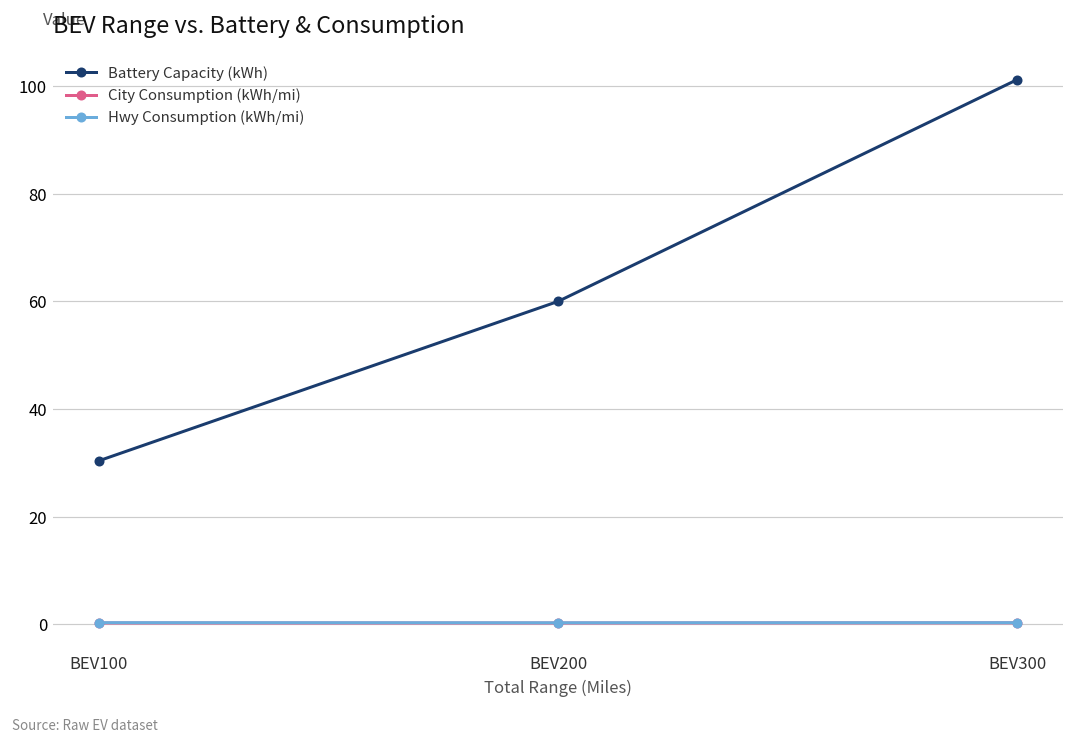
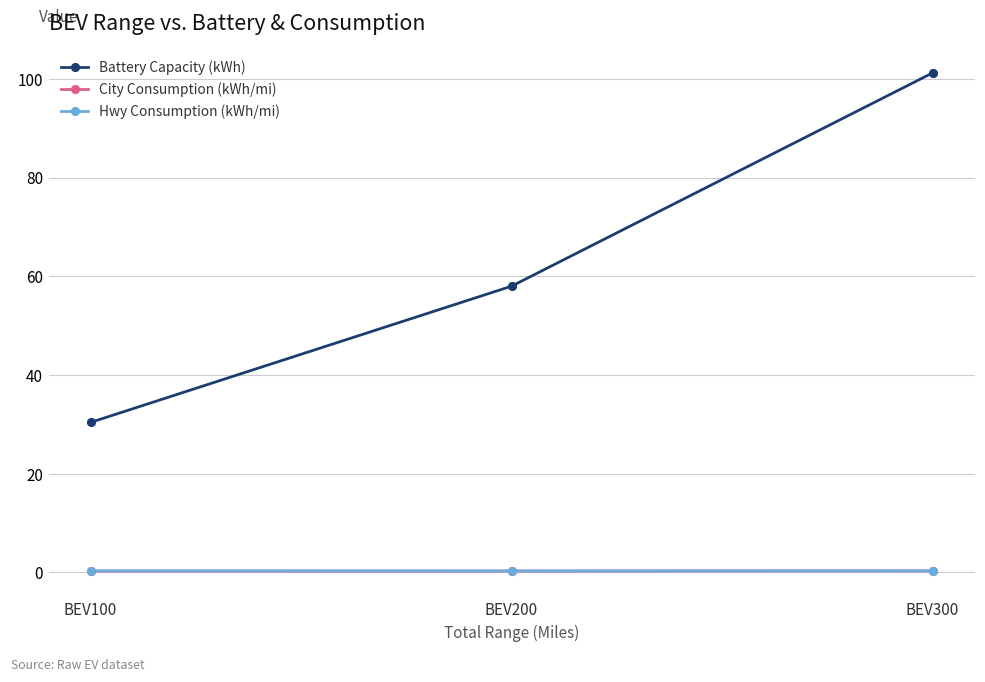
Battery Capacity (kWh), BEV200: 60 -> 58
